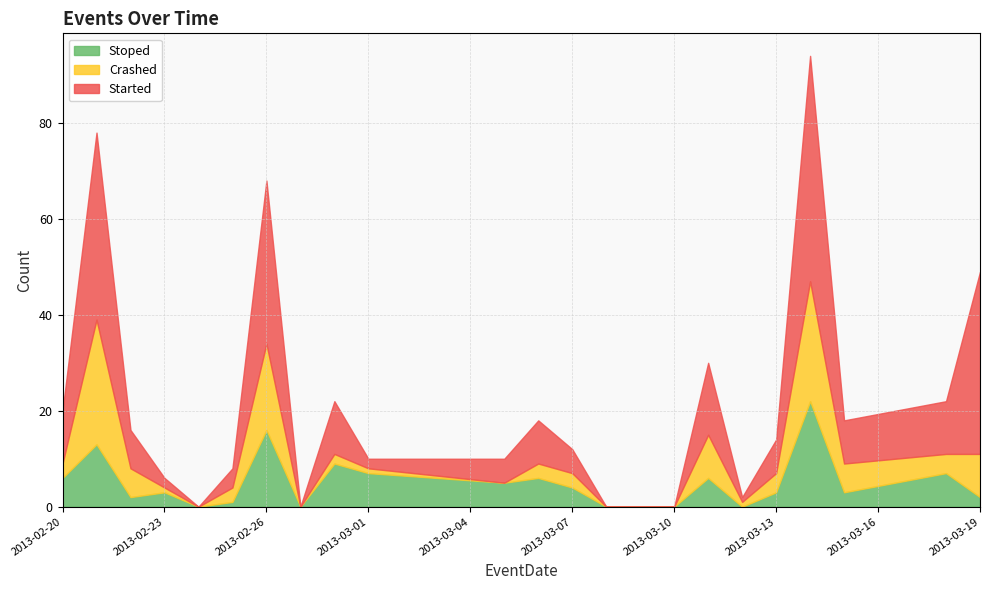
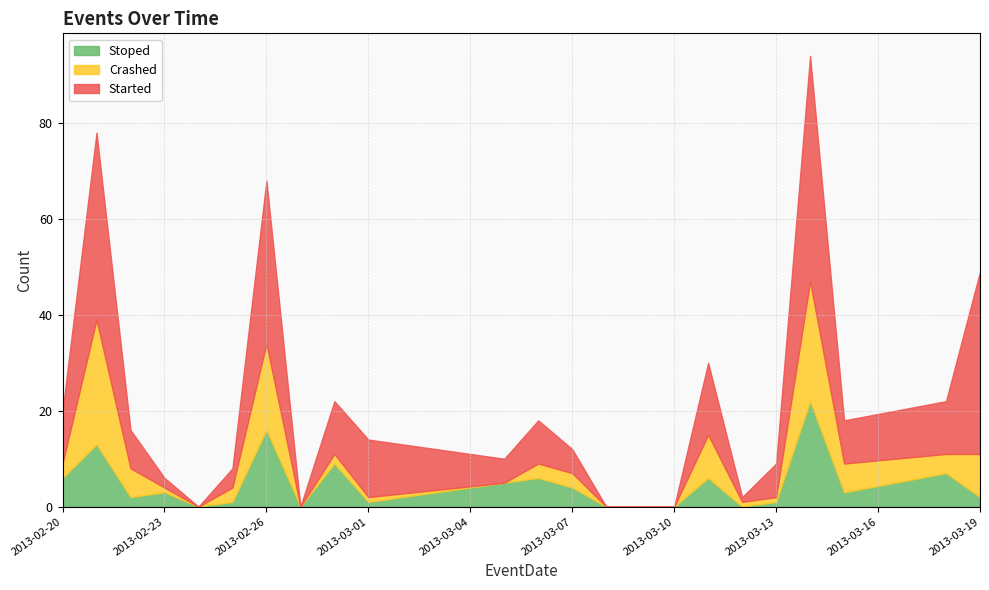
Stoped, 2013-03-01: 7 -> 1
Started, 2013-03-01: 2 -> 12
Stoped, 2013-03-13: 3 -> 1
Crashed, 2013-03-13: 4 -> 1
